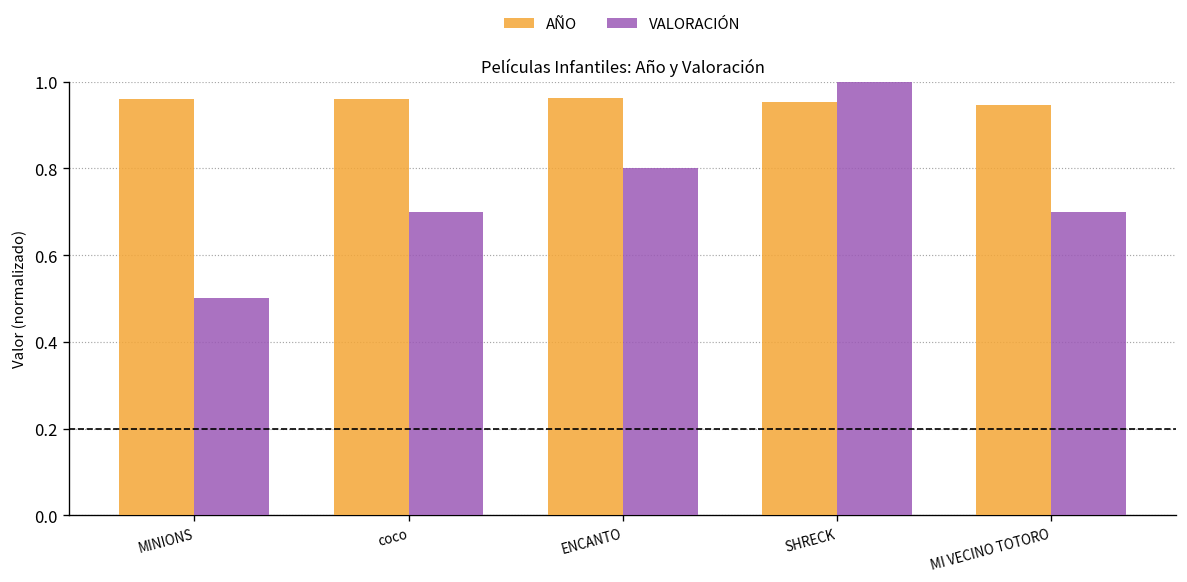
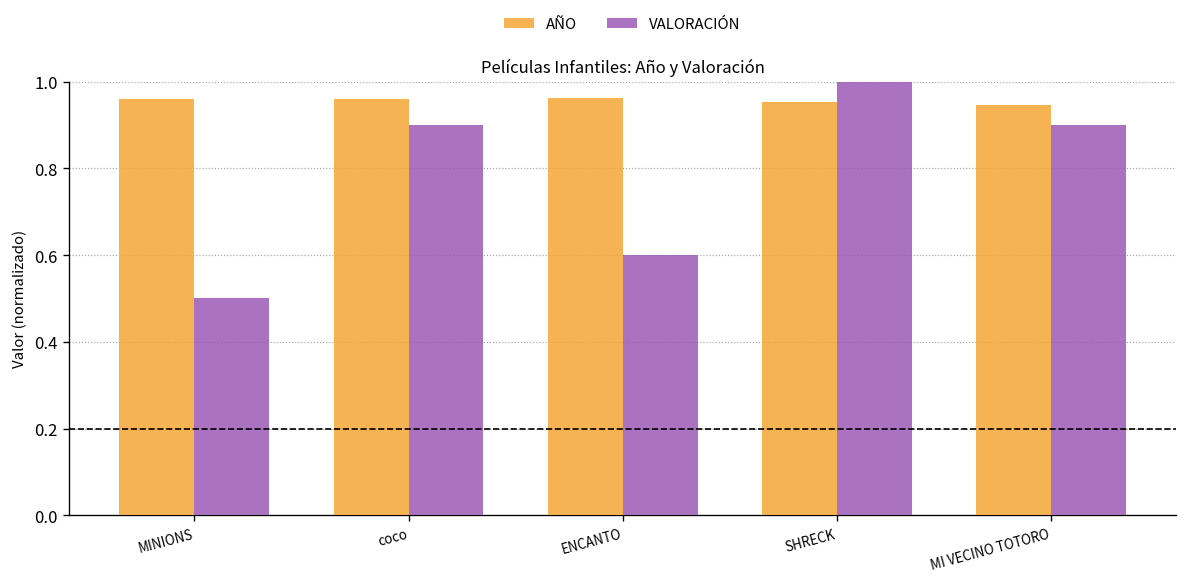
VALORACIÓN, coco: 0.70 -> 0.90
VALORACIÓN, ENCANTO: 0.80 -> 0.60
VALORACIÓN, MI VECINO TOTORO: 0.70 -> 0.90
